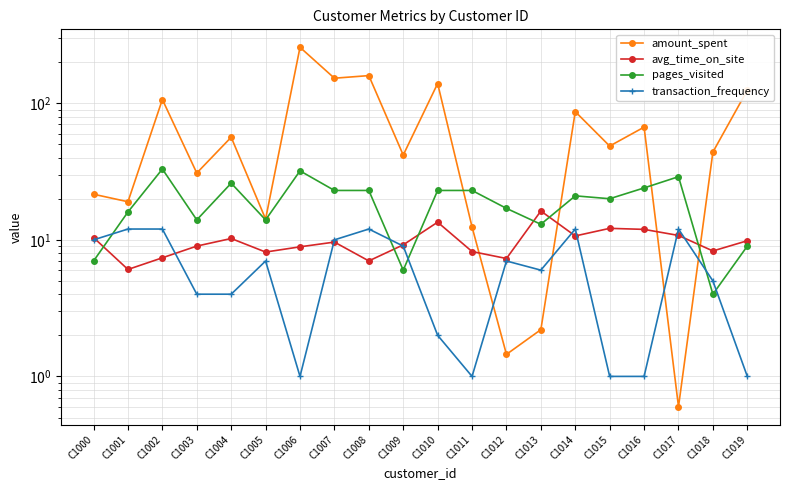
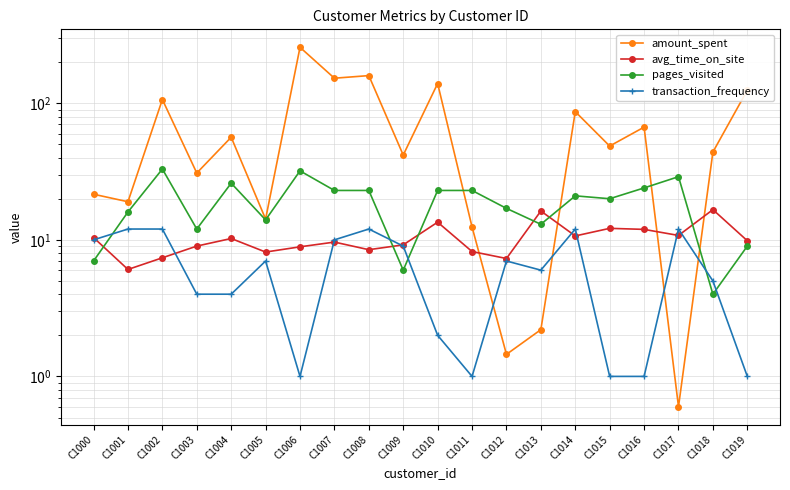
pages_visited, C1003: 14 -> 12
avg_time_on_site, C1008: 7 -> 8
avg_time_on_site, C1018: 8 -> 17
